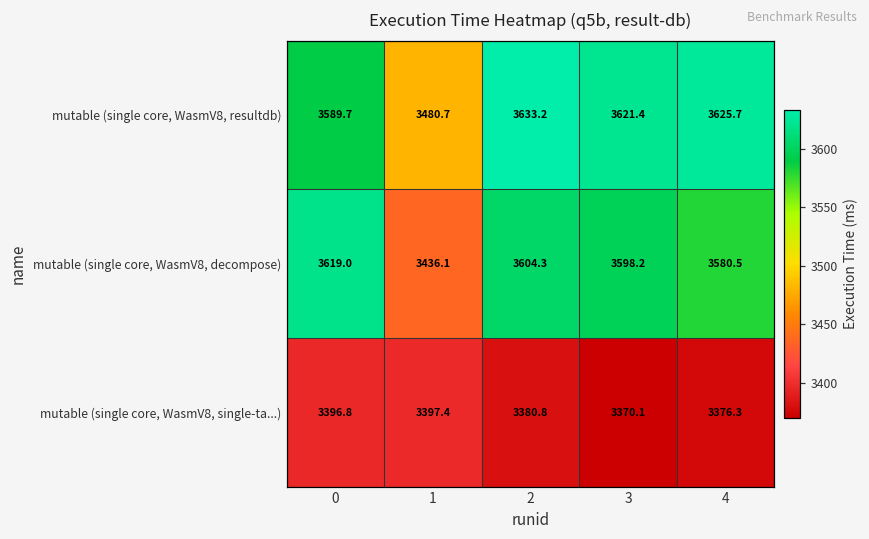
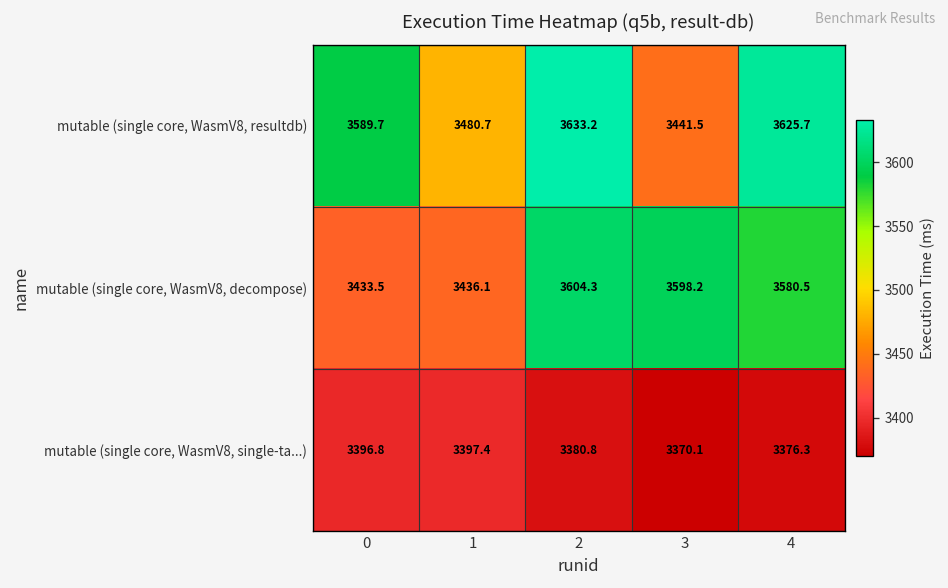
mutable (single core, WasmV8, resultdb), 3: 3621.4 -> 3441.5
mutable (single core, WasmV8, decompose), 0: 3619.0 -> 3433.5
